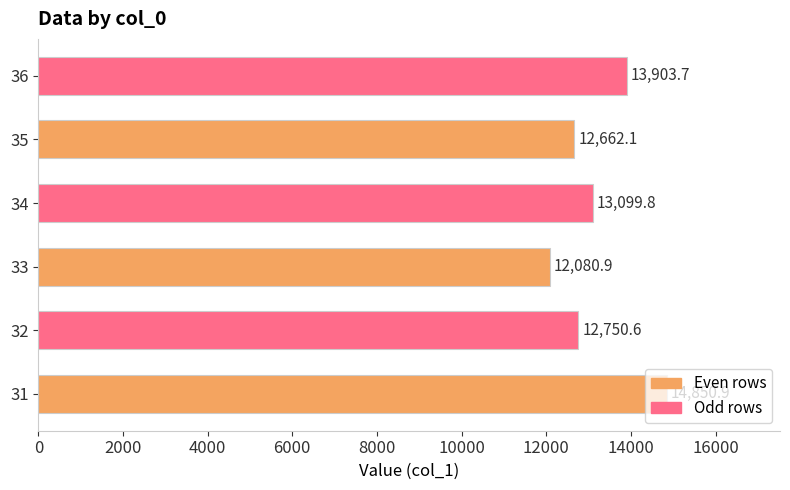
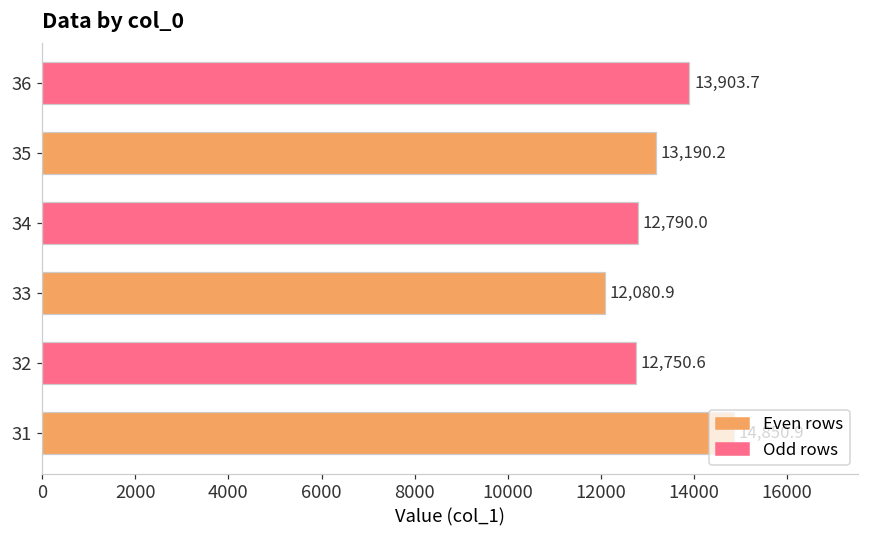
35: 12,662.1 -> 13,190.2
34: 13,099.8 -> 12,790.0
